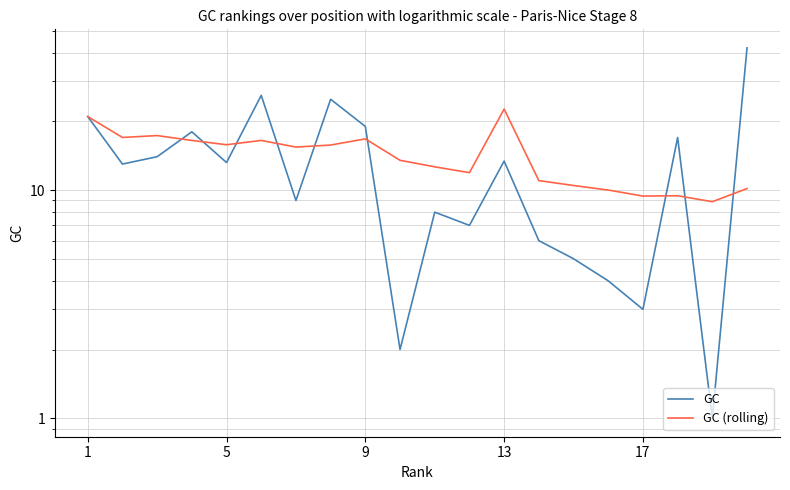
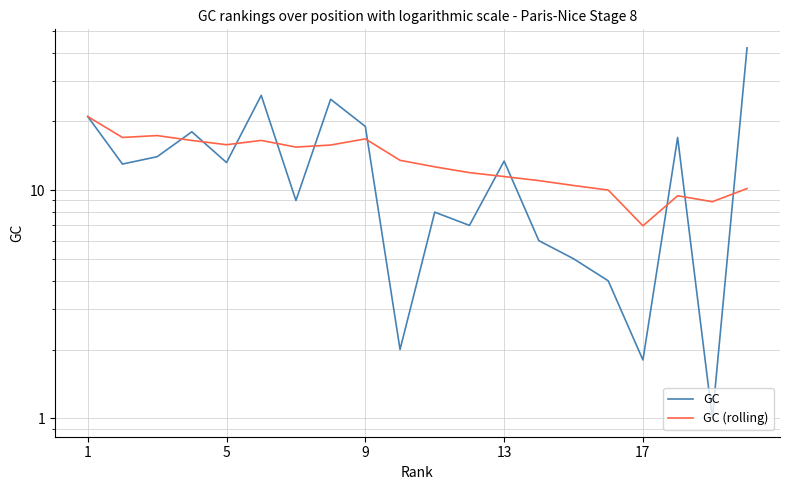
GC (rolling), 13: 23 -> 11
GC, 17: 3.0 -> 1.8
GC (rolling), 17: 9.4 -> 7.0
